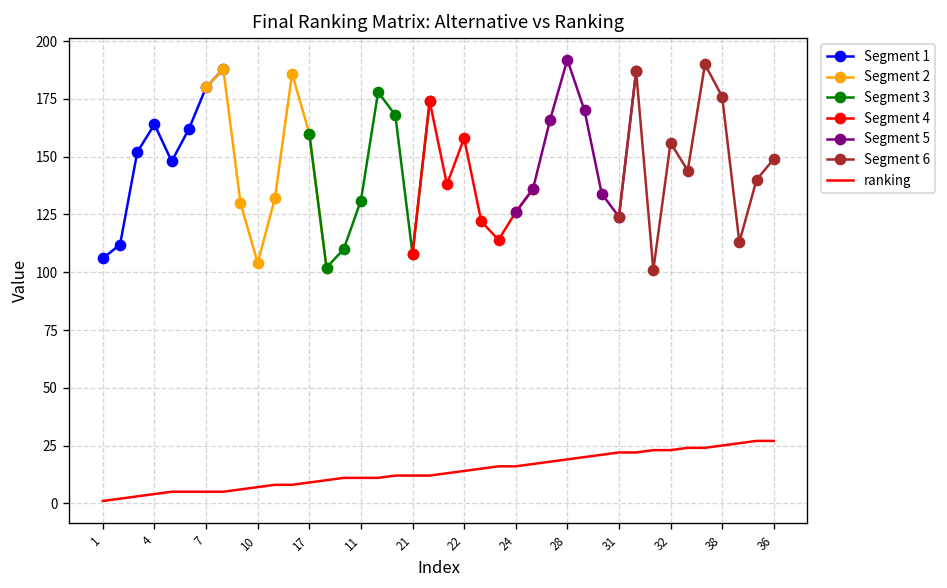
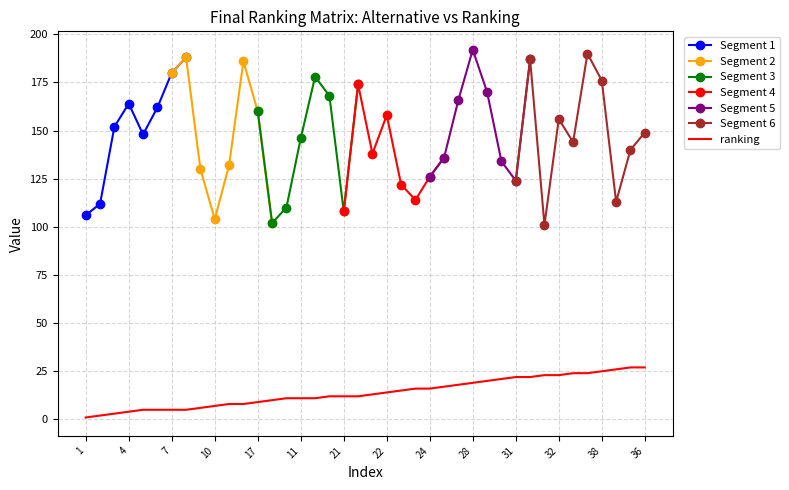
Segment 3, 11: 131 -> 146
